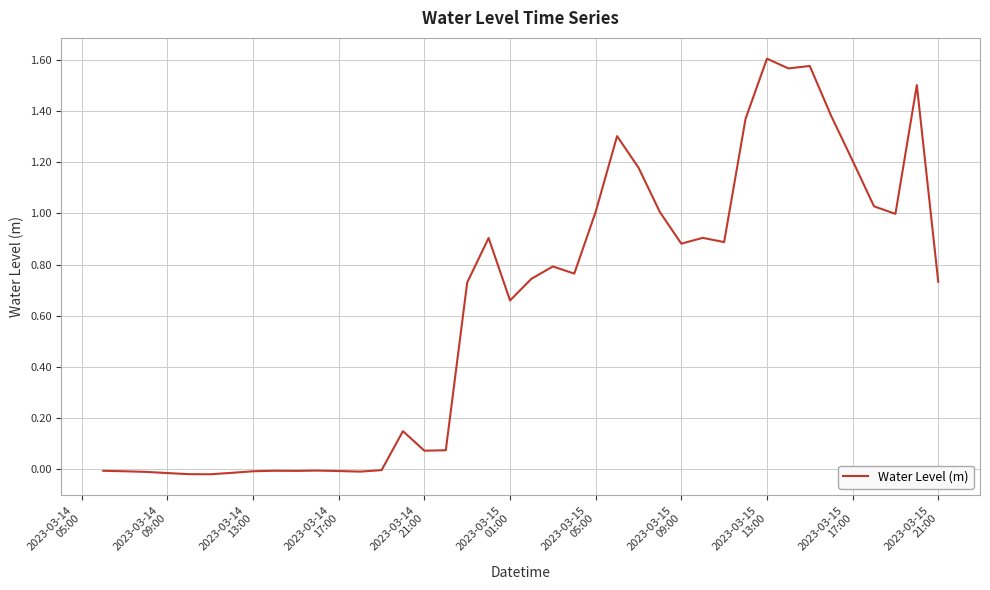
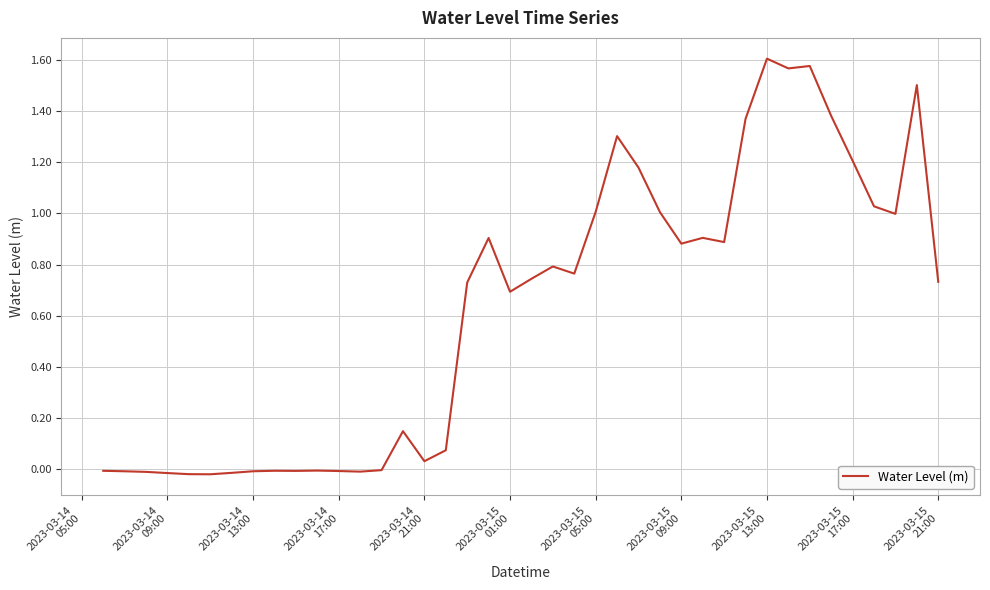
2023-03-14 21:00: 0.07 -> 0.03
2023-03-15 01:00: 0.66 -> 0.69
